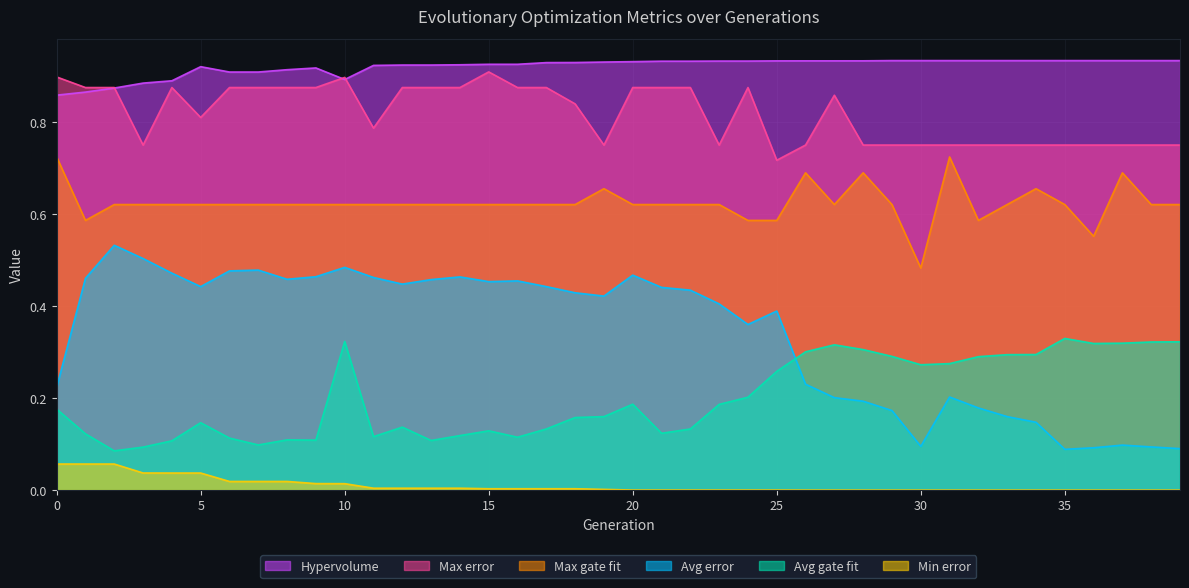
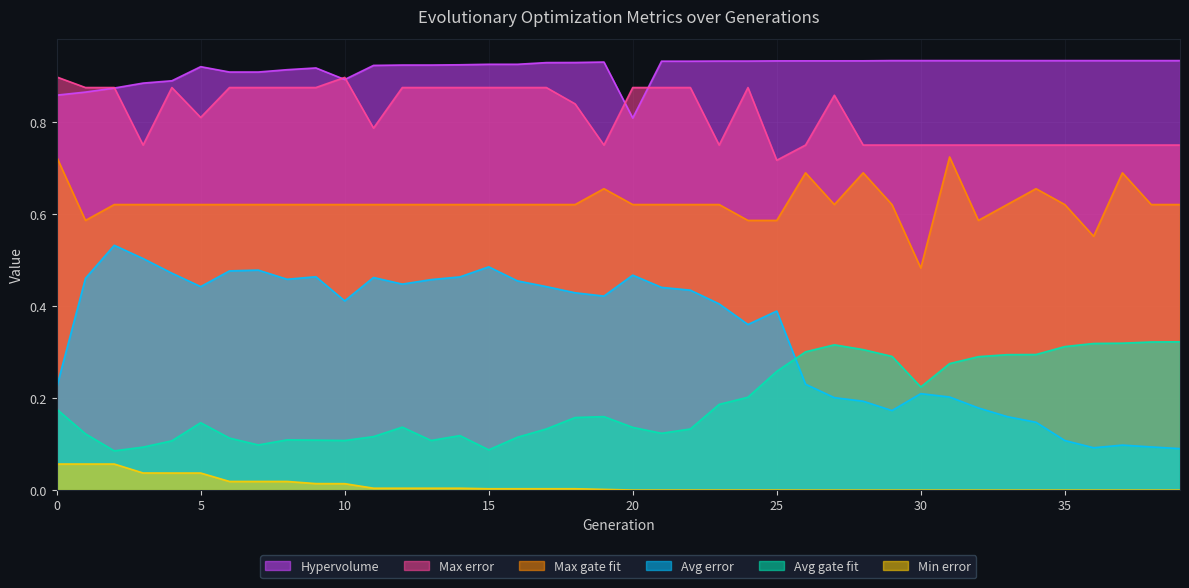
Avg error, 10: 0.48 -> 0.41
Avg gate fit, 10: 0.32 -> 0.11
Max error, 15: 0.91 -> 0.88
Avg error, 15: 0.45 -> 0.49
Avg gate fit, 15: 0.13 -> 0.09
Hypervolume, 20: 0.93 -> 0.81
Avg gate fit, 20: 0.19 -> 0.14
Avg error, 30: 0.10 -> 0.21
Avg gate fit, 30: 0.27 -> 0.22
Avg error, 35: 0.09 -> 0.11
Avg gate fit, 35: 0.33 -> 0.31
